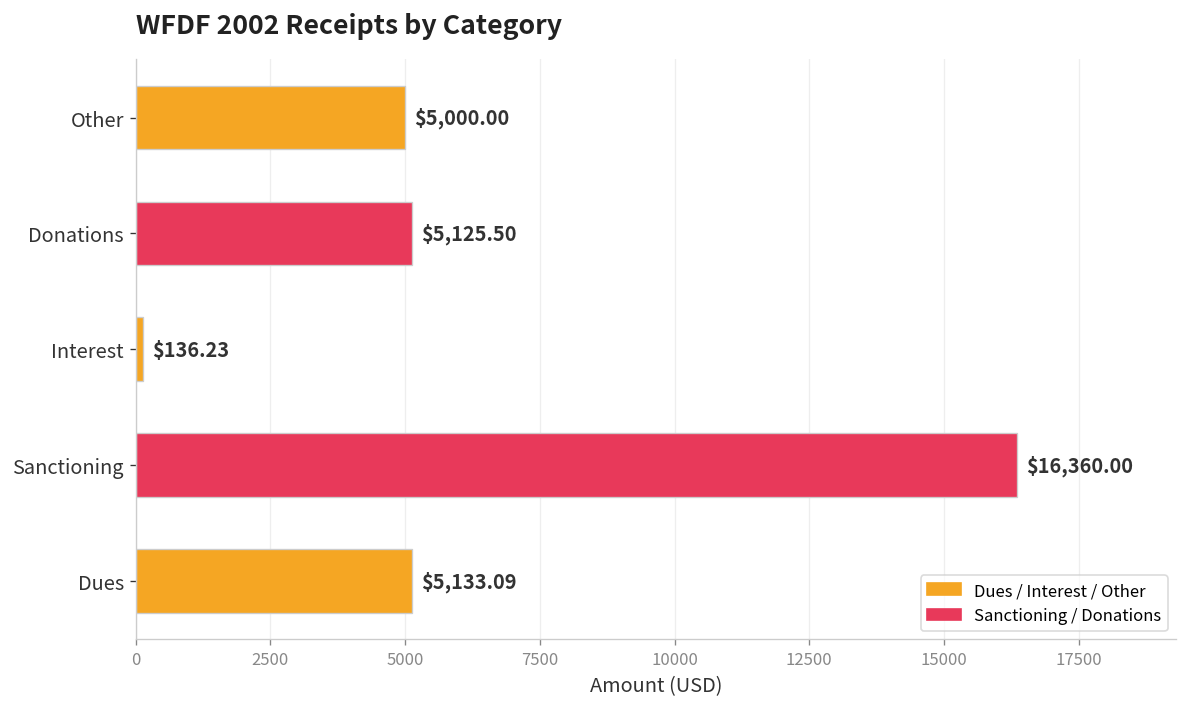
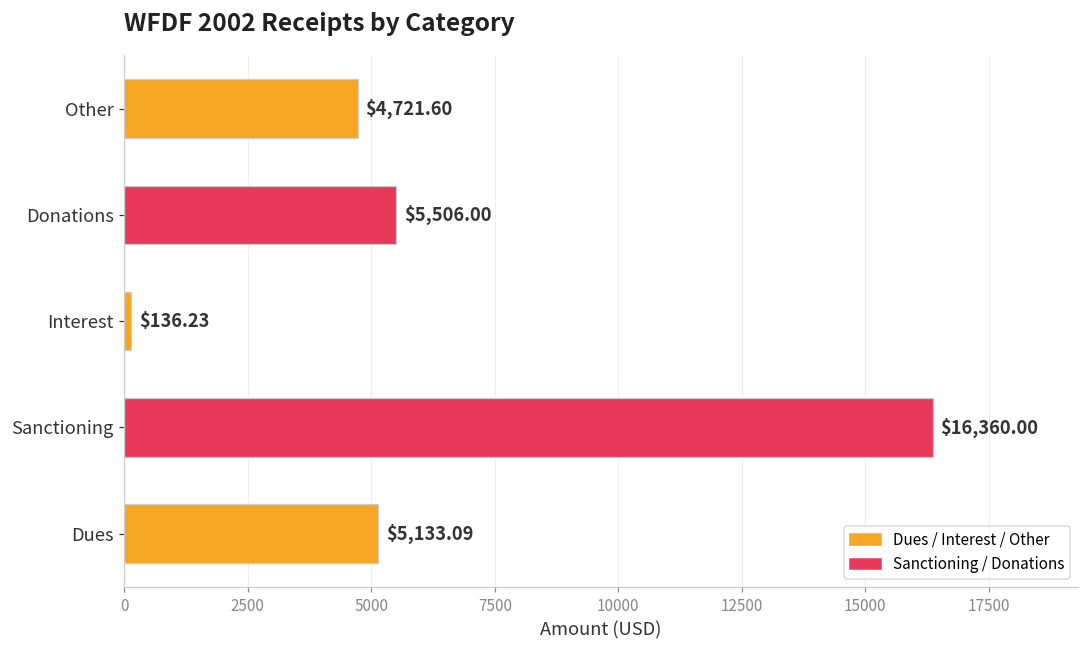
Other: $5,000.00 -> $4,721.60
Donations: $5,125.50 -> $5,506.00
